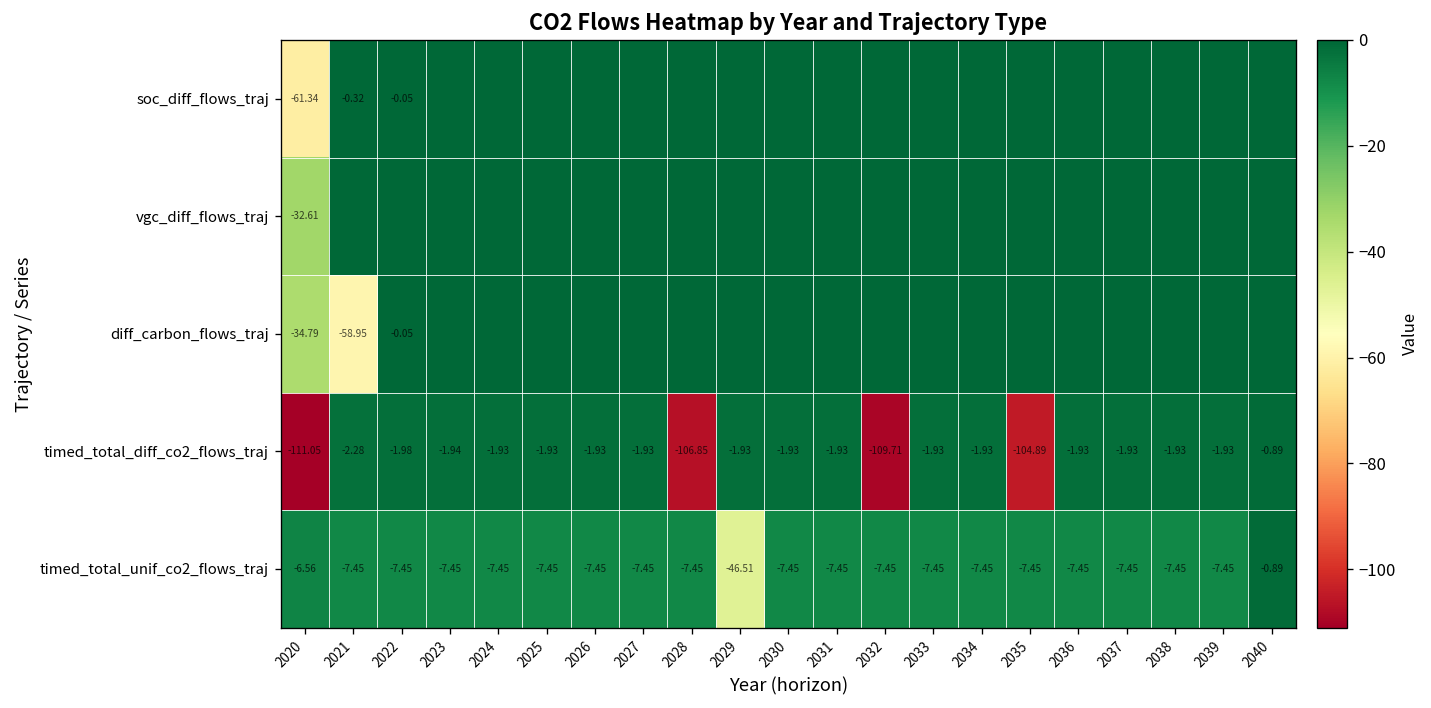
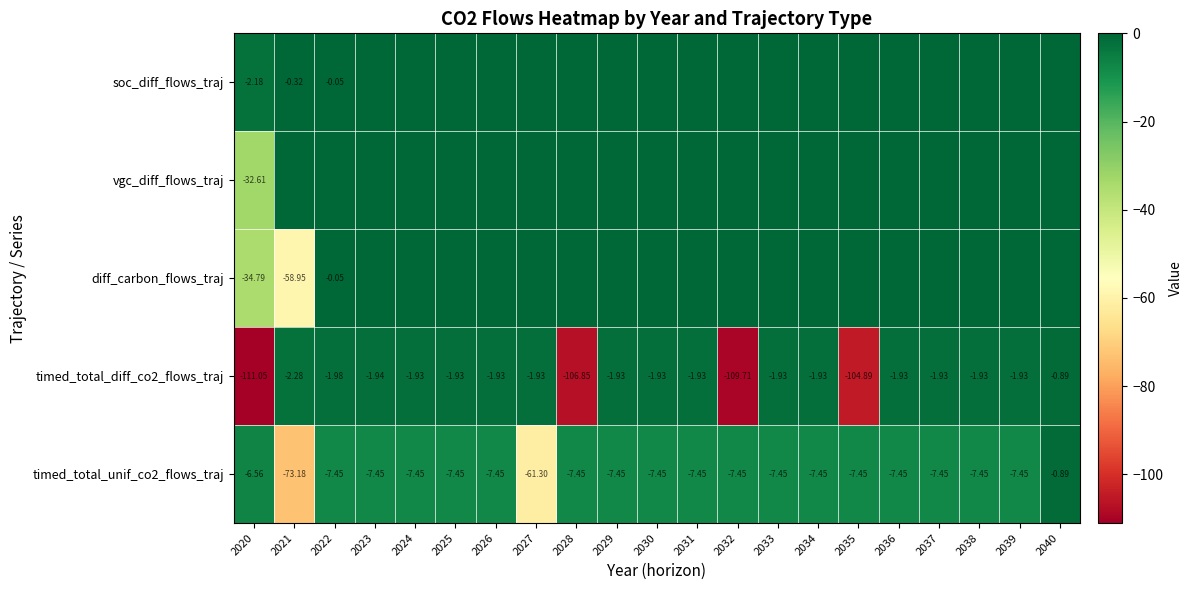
soc_diff_flows_traj, 2020: -61.34 -> -2.18
timed_total_unif_co2_flows_traj, 2021: -7.45 -> -73.18
timed_total_unif_co2_flows_traj, 2027: -7.45 -> -61.30
timed_total_unif_co2_flows_traj, 2029: -46.51 -> -7.45
